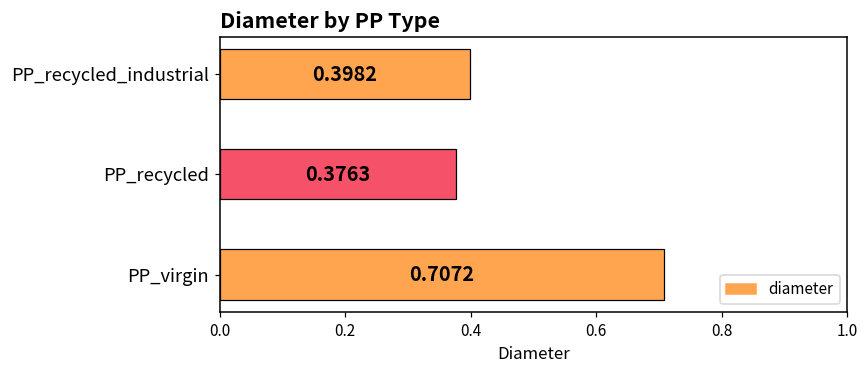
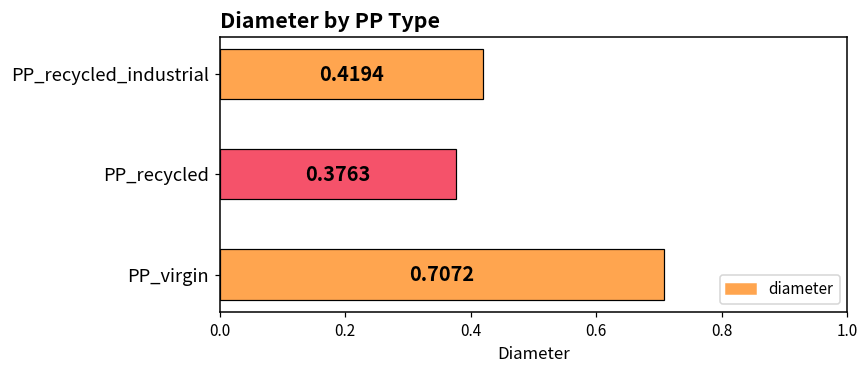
PP_recycled_industrial: 0.3982 -> 0.4194
